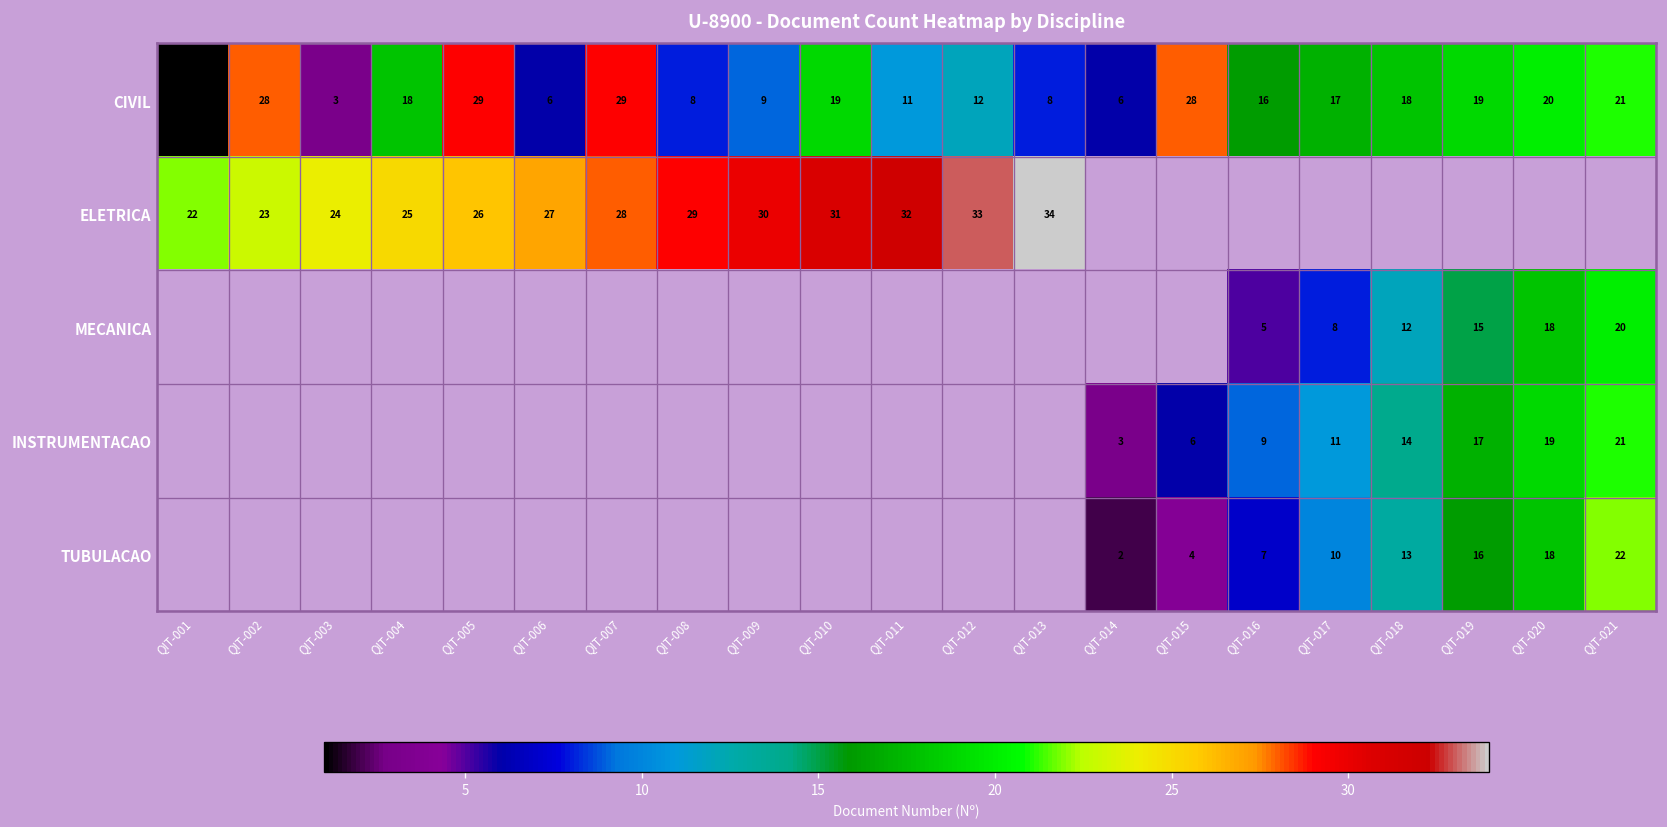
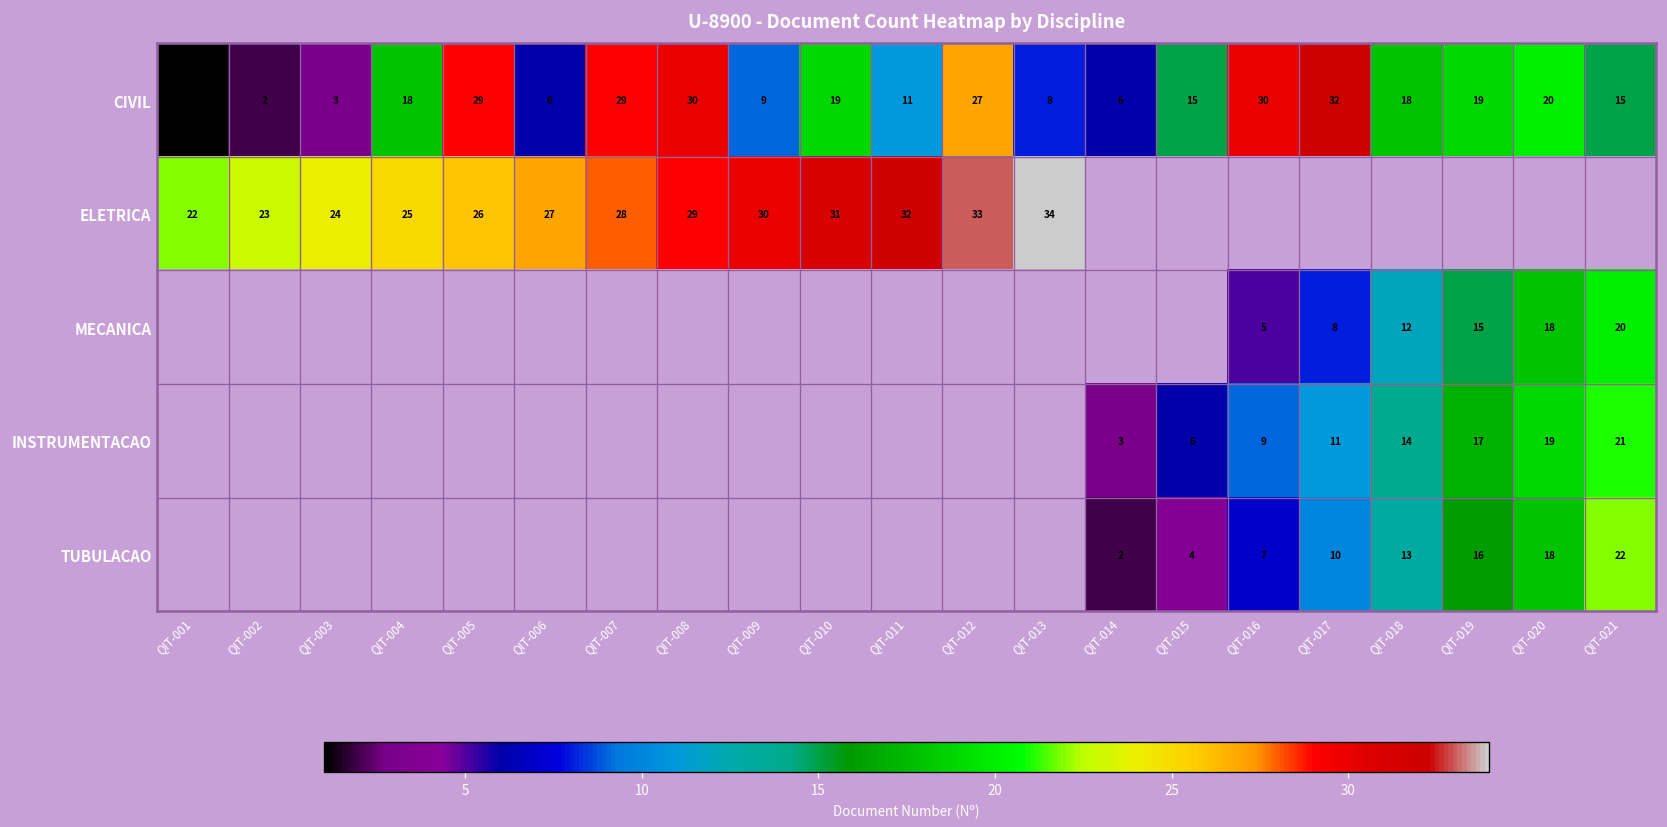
CIVIL, QIT-002: 28 -> 2
CIVIL, QIT-008: 8 -> 30
CIVIL, QIT-012: 12 -> 27
CIVIL, QIT-015: 28 -> 15
CIVIL, QIT-016: 16 -> 30
CIVIL, QIT-017: 17 -> 32
CIVIL, QIT-021: 21 -> 15
